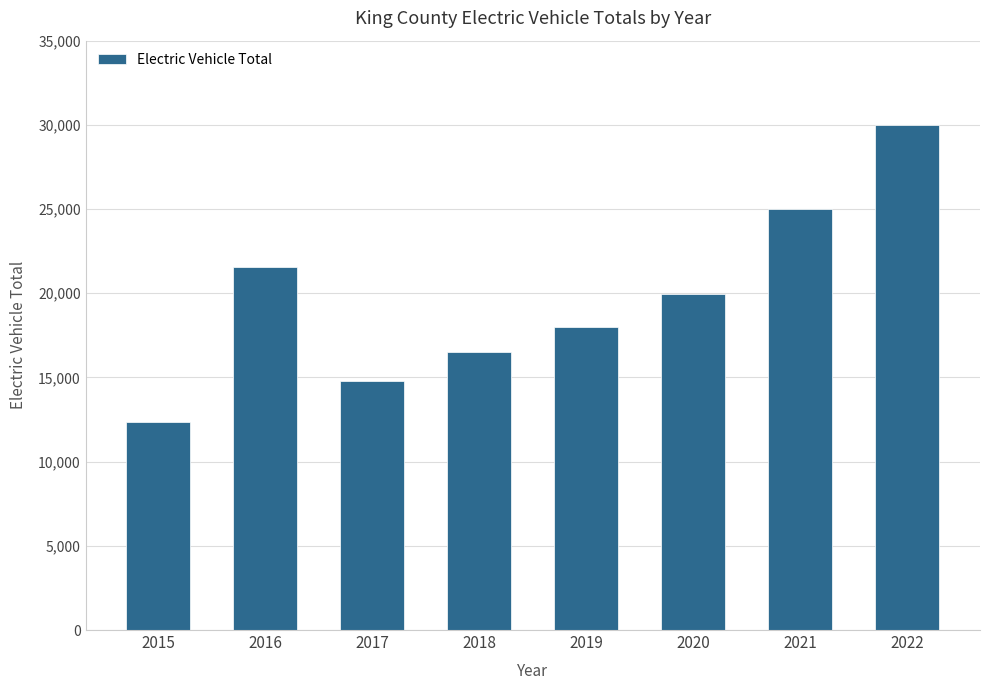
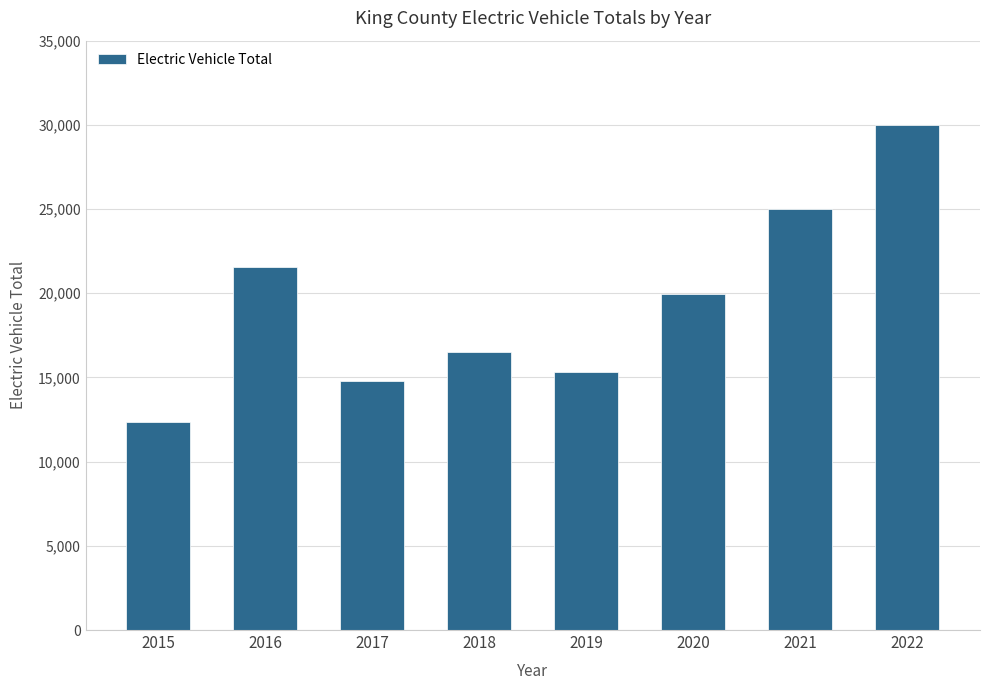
2019: 18,000 -> 15,300
